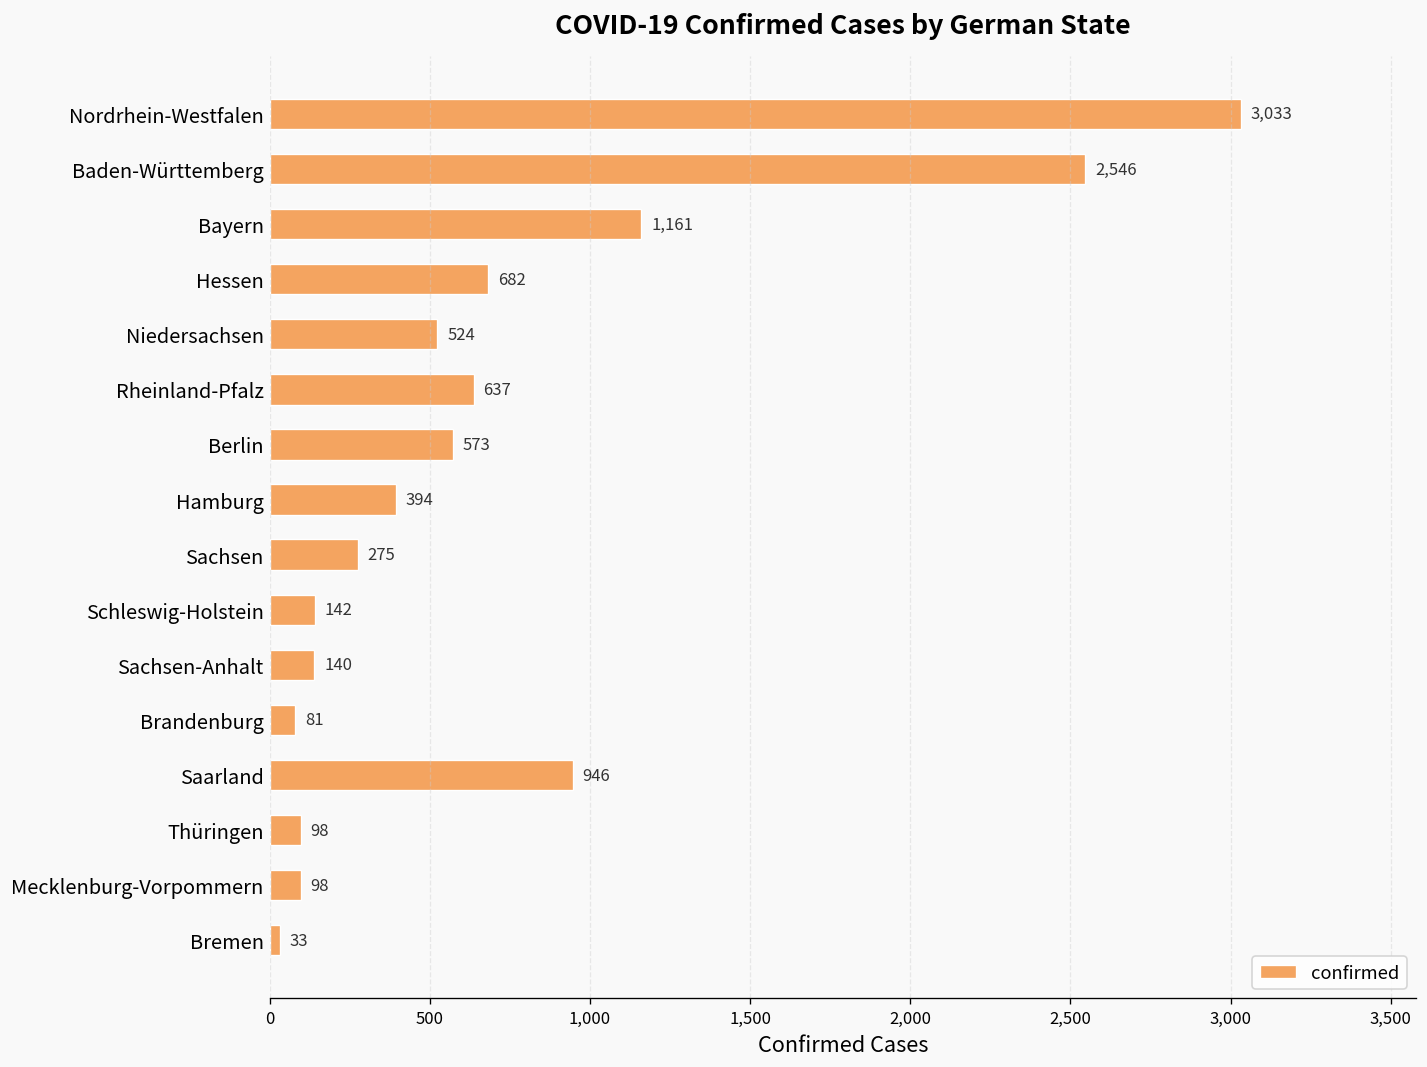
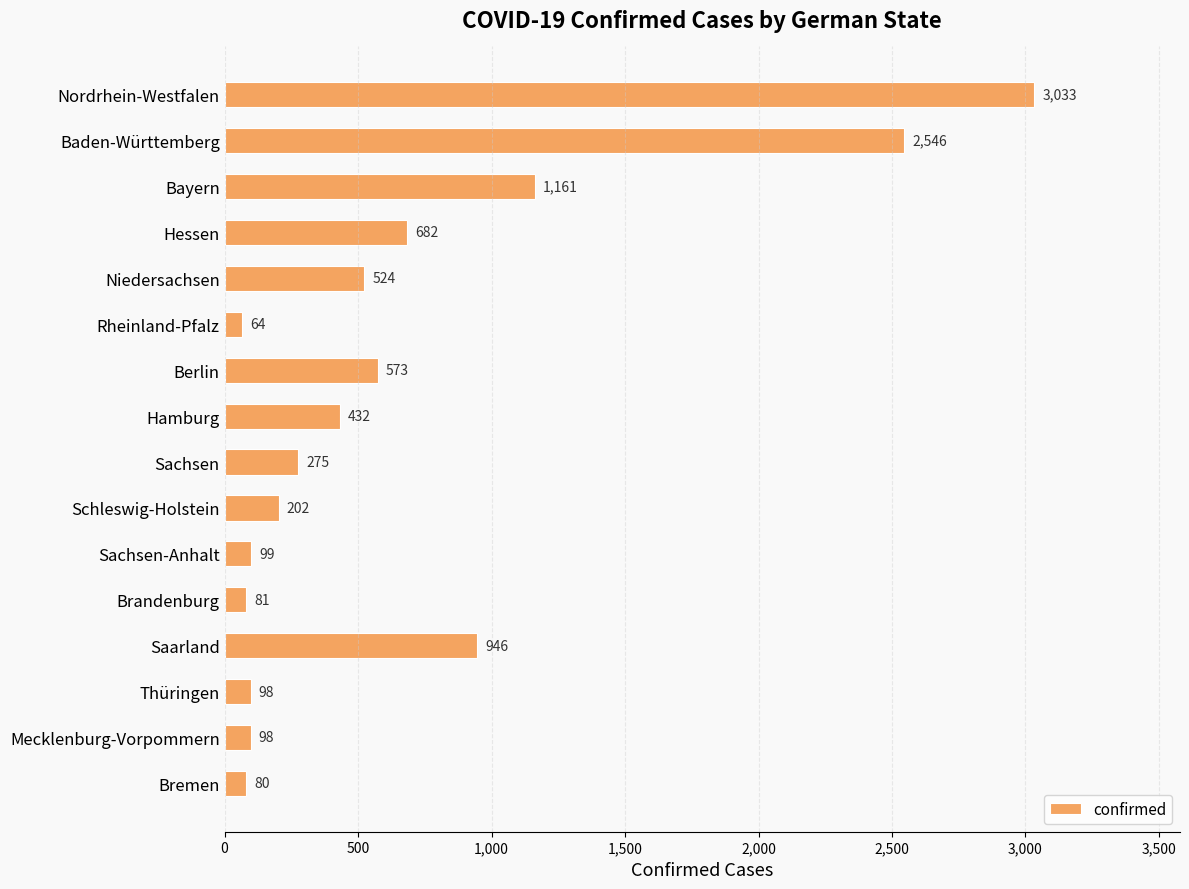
Rheinland-Pfalz: 637 -> 64
Hamburg: 394 -> 432
Schleswig-Holstein: 142 -> 202
Sachsen-Anhalt: 140 -> 99
Bremen: 33 -> 80
